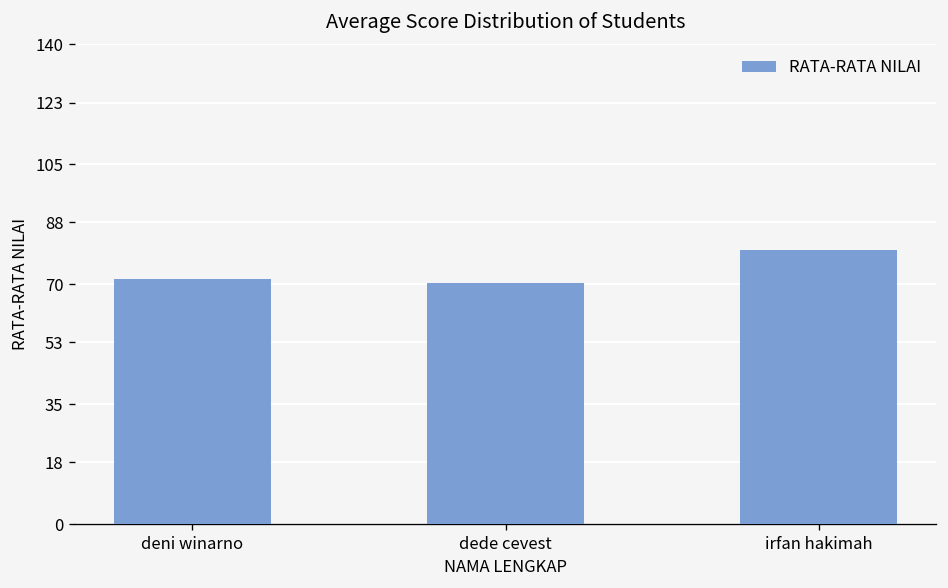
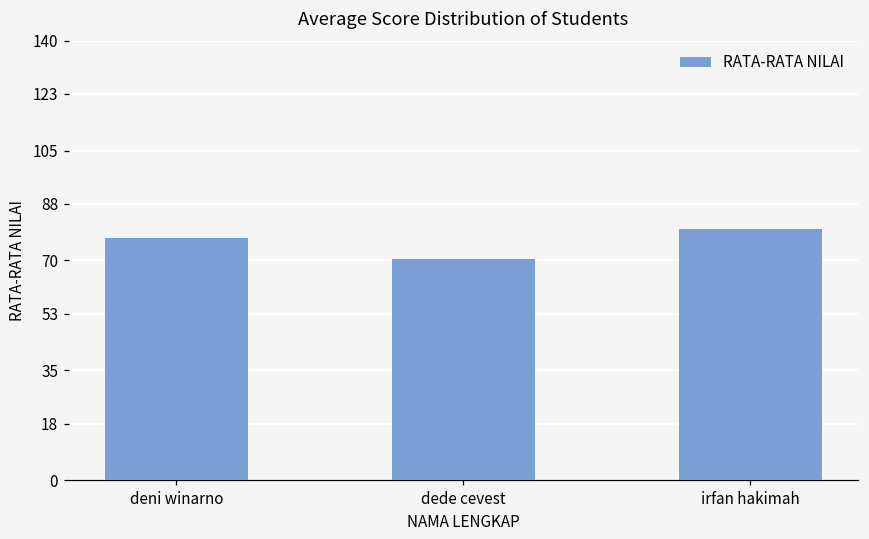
deni winarno: 71 -> 77
